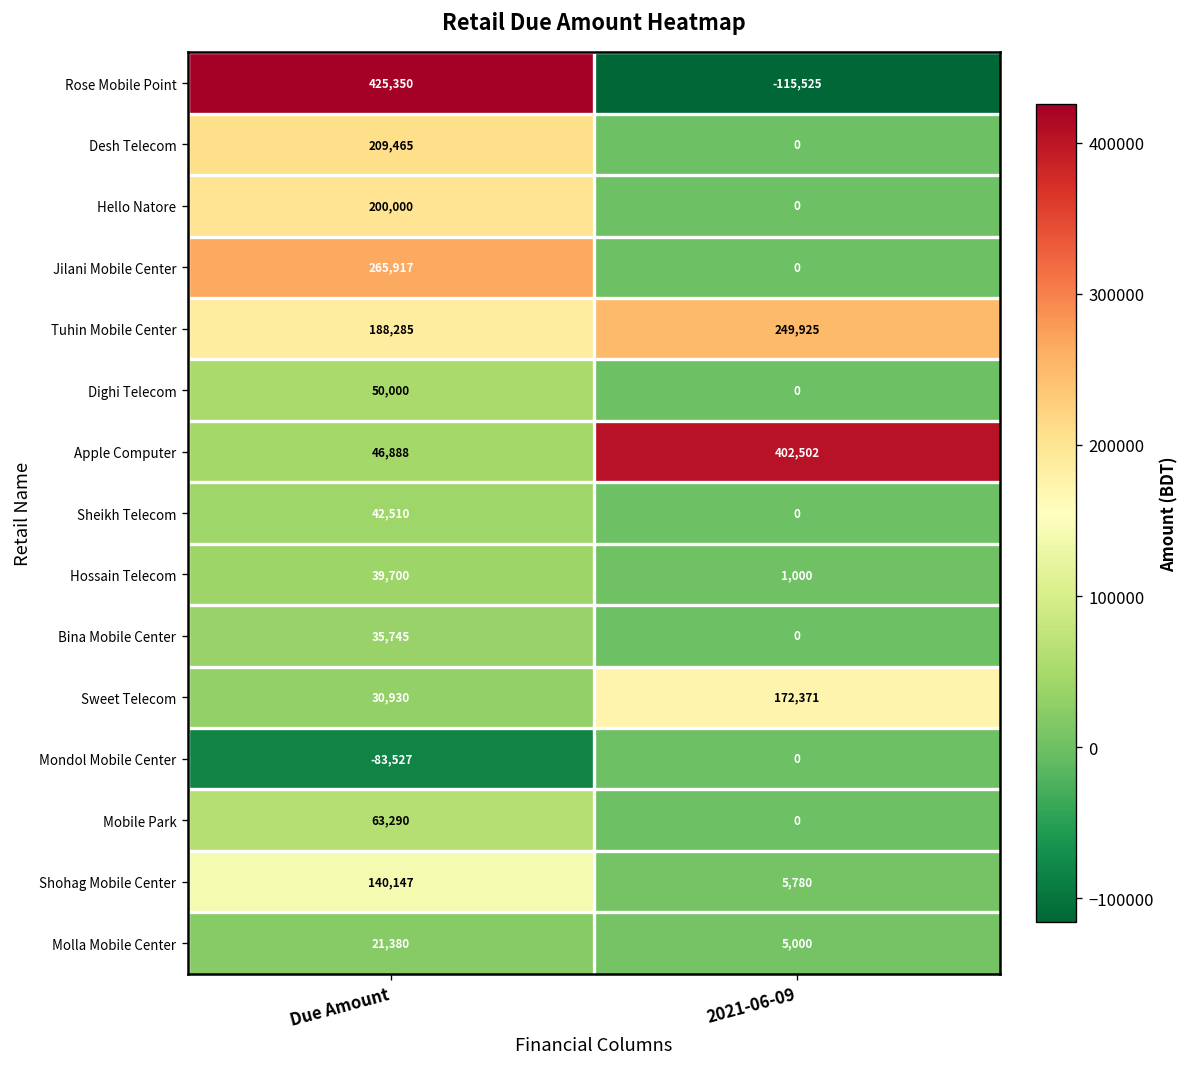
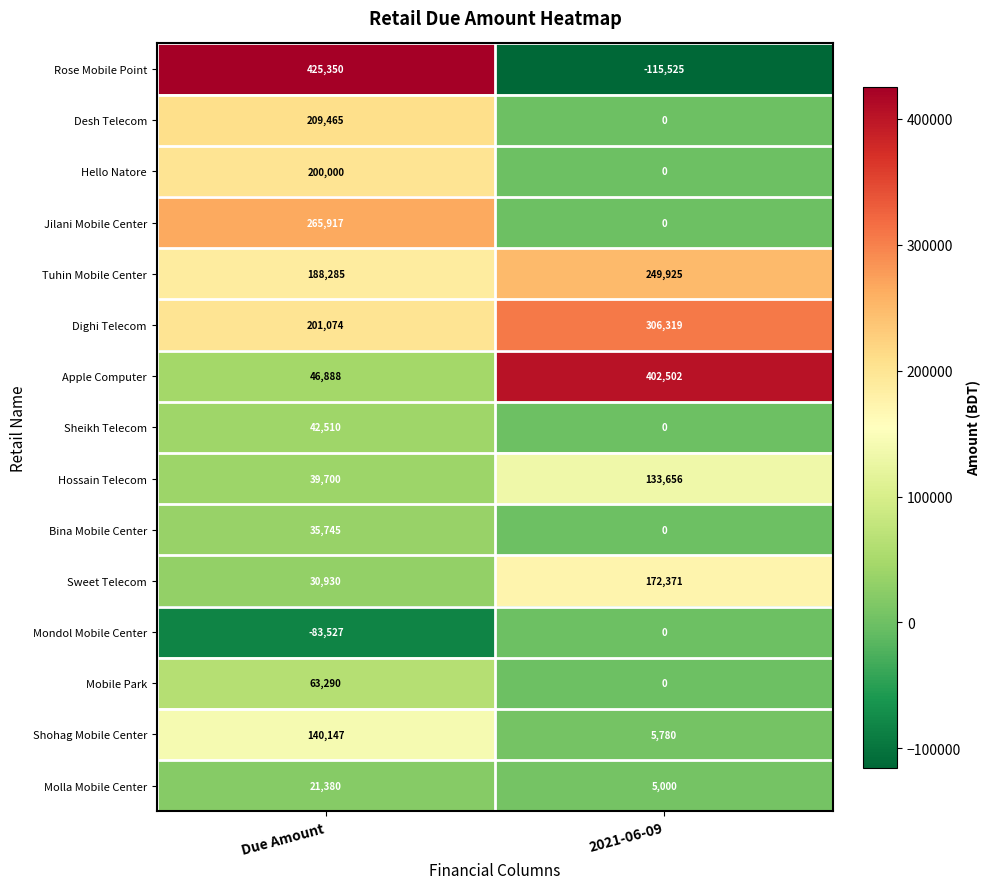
Dighi Telecom, Due Amount: 50,000 -> 201,074
Dighi Telecom, 2021-06-09: 0 -> 306,319
Hossain Telecom, 2021-06-09: 1,000 -> 133,656
